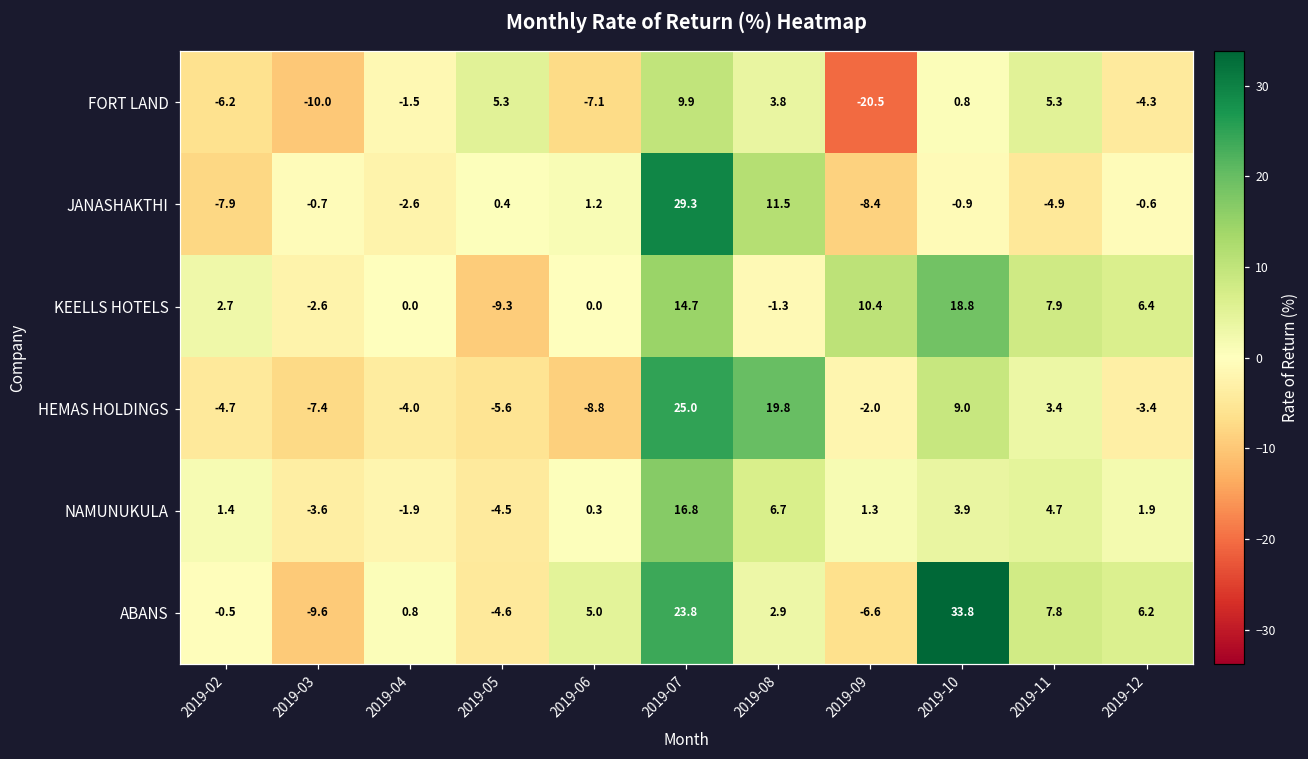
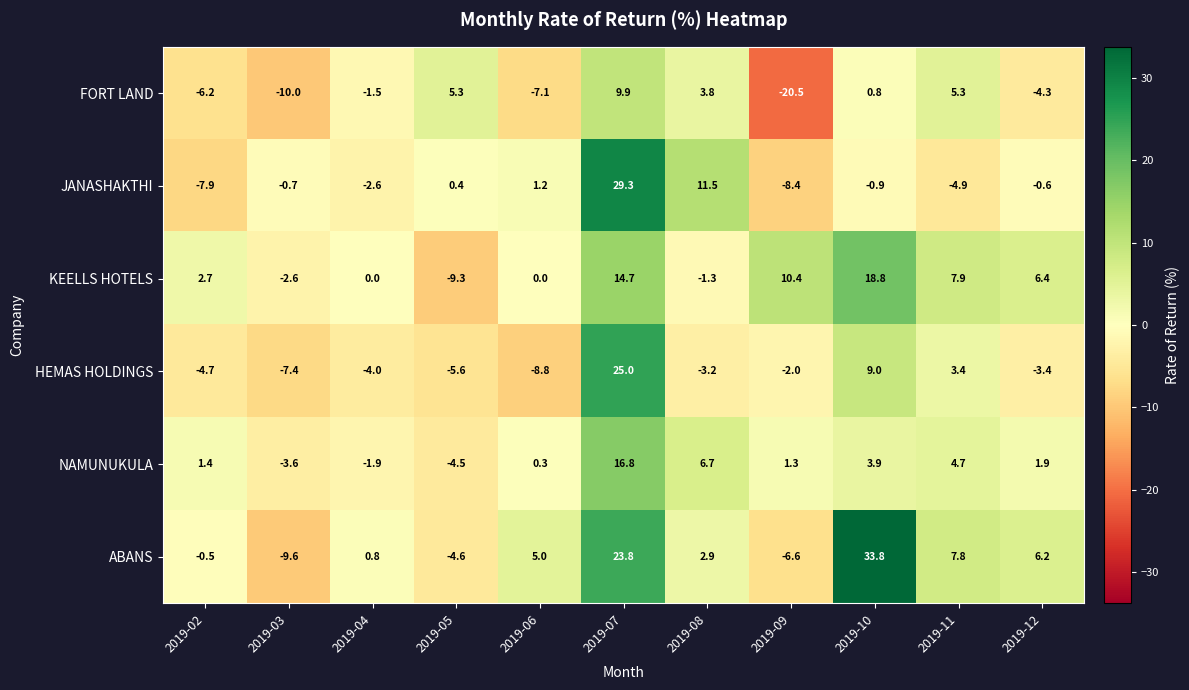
HEMAS HOLDINGS, 2019-08: 19.8 -> -3.2
